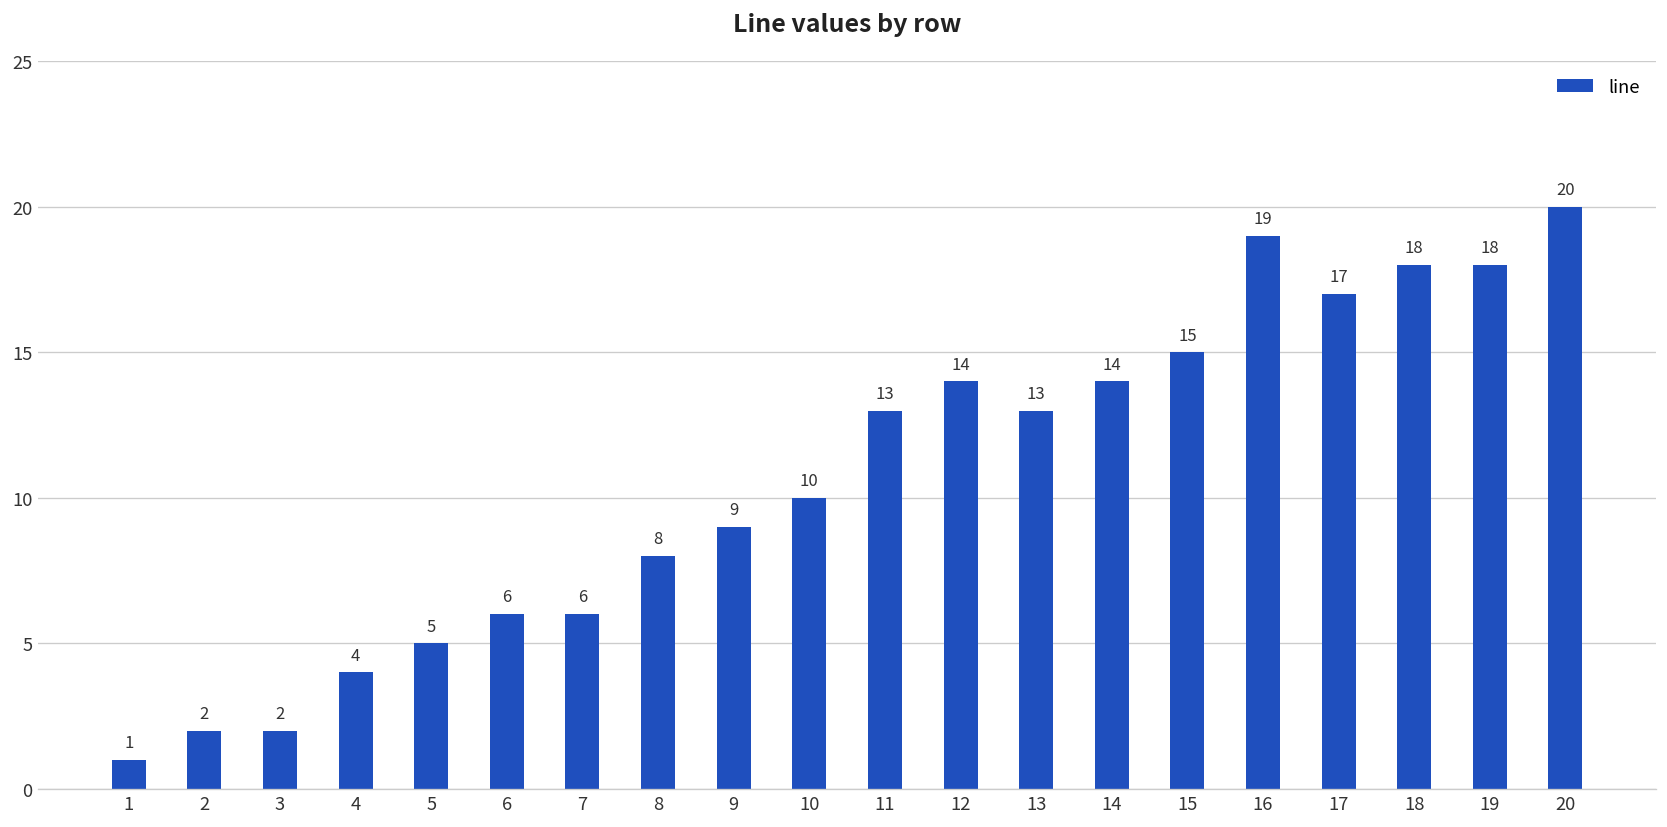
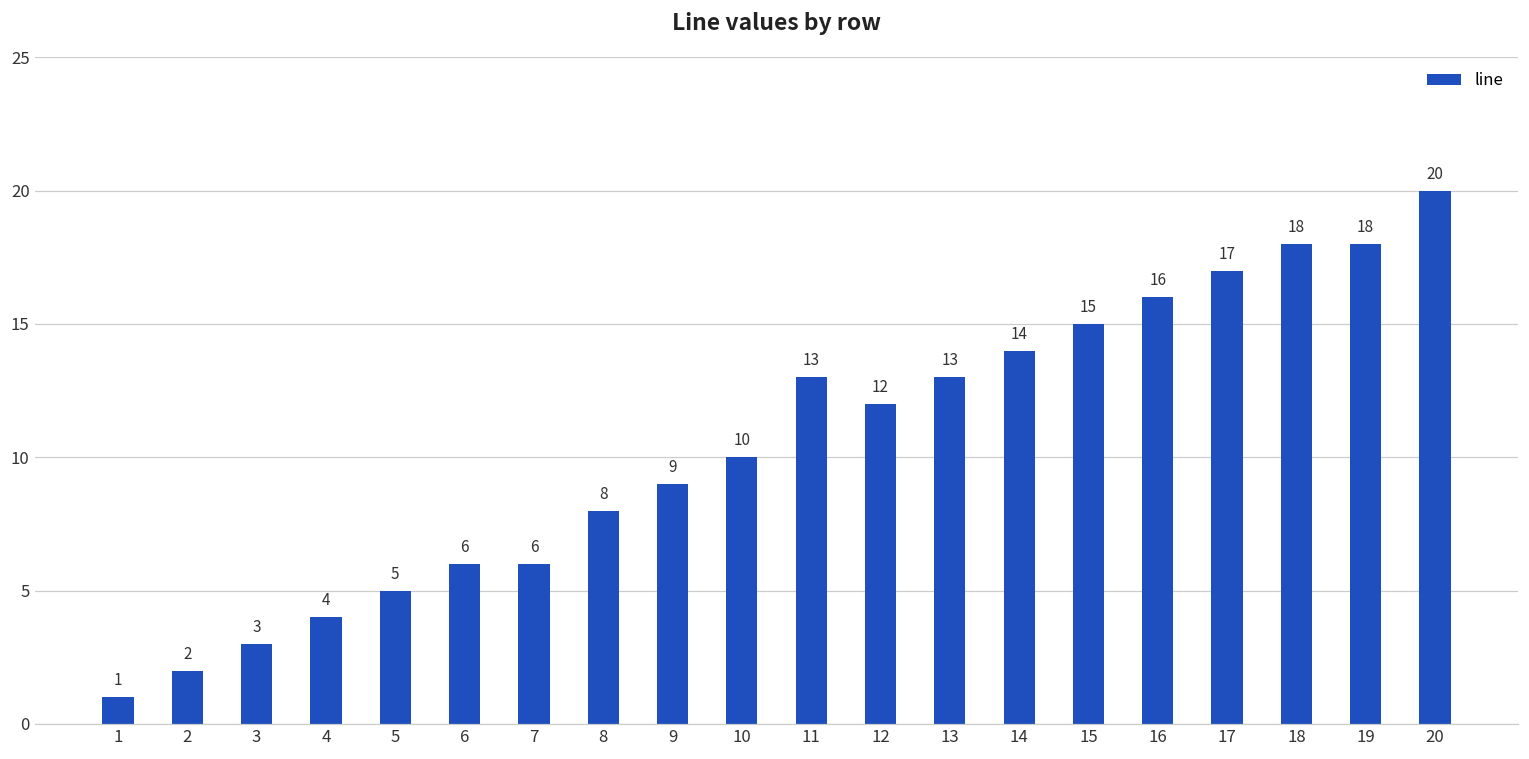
3: 2 -> 3
12: 14 -> 12
16: 19 -> 16
